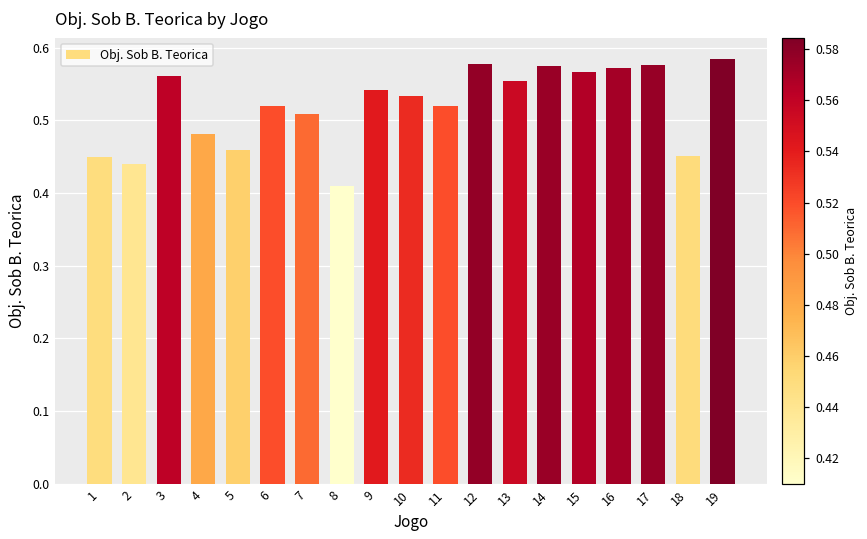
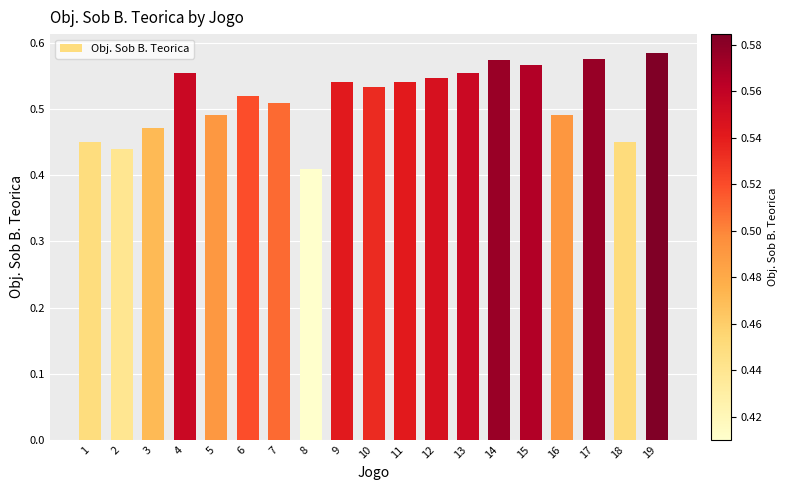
3: 0.56 -> 0.47
4: 0.48 -> 0.56
5: 0.46 -> 0.49
11: 0.52 -> 0.54
12: 0.58 -> 0.55
16: 0.57 -> 0.49
